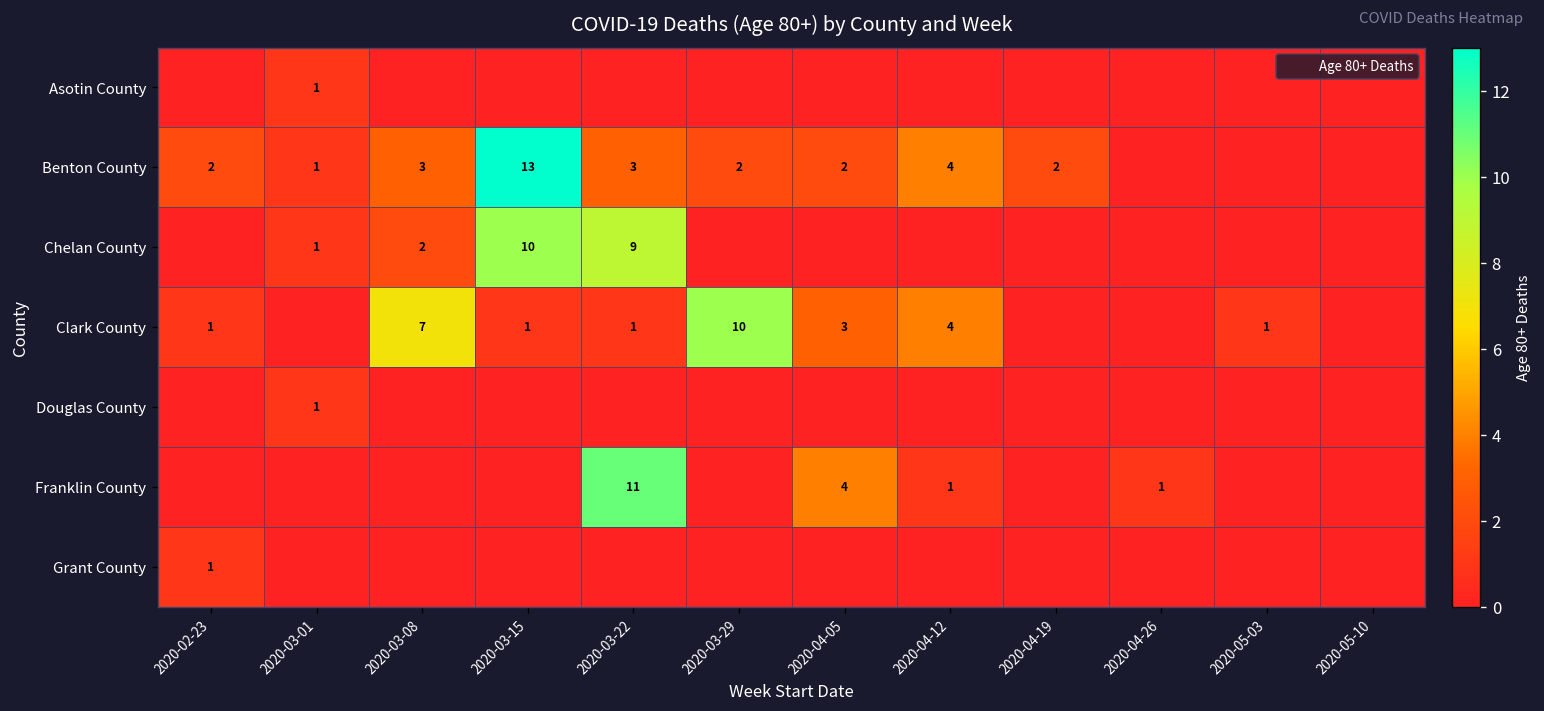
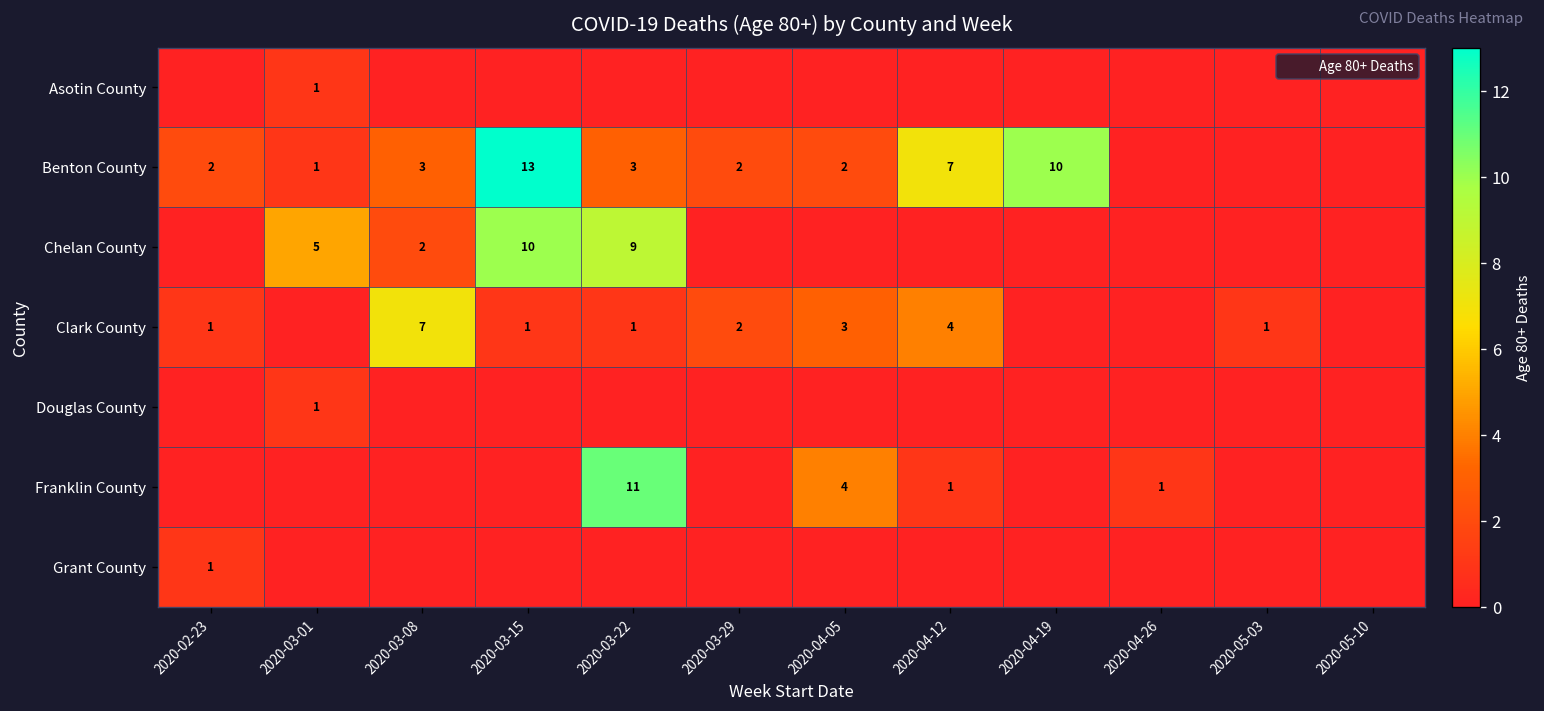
Benton County, 2020-04-12: 4 -> 7
Benton County, 2020-04-19: 2 -> 10
Chelan County, 2020-03-01: 1 -> 5
Clark County, 2020-03-29: 10 -> 2
